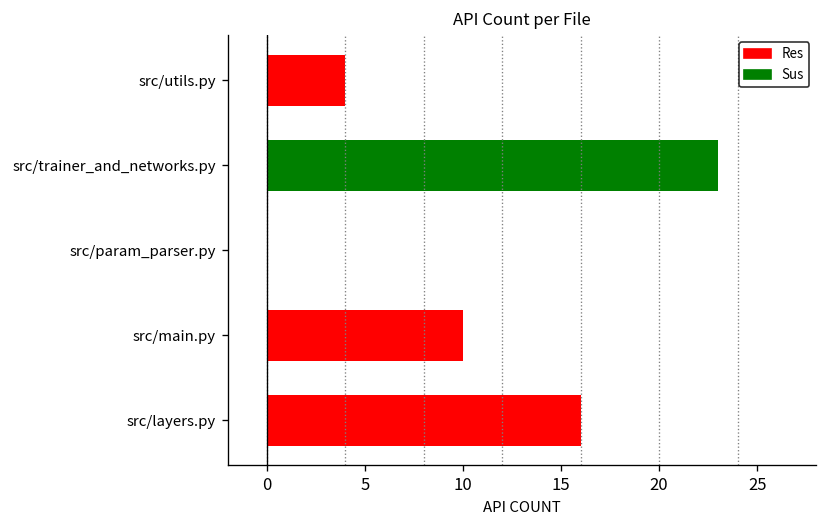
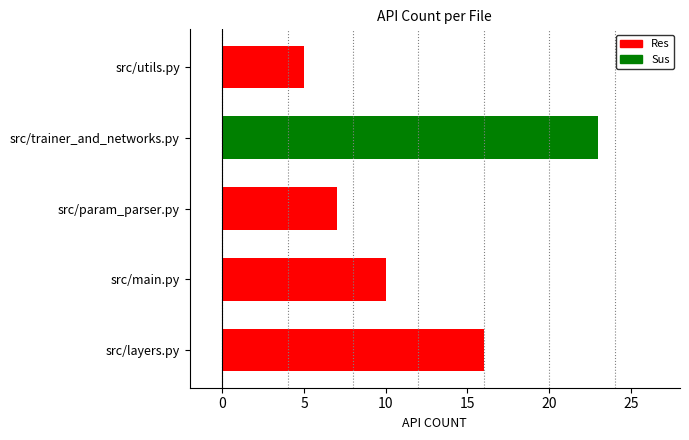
src/utils.py: 4 -> 5
src/param_parser.py: 0 -> 7
